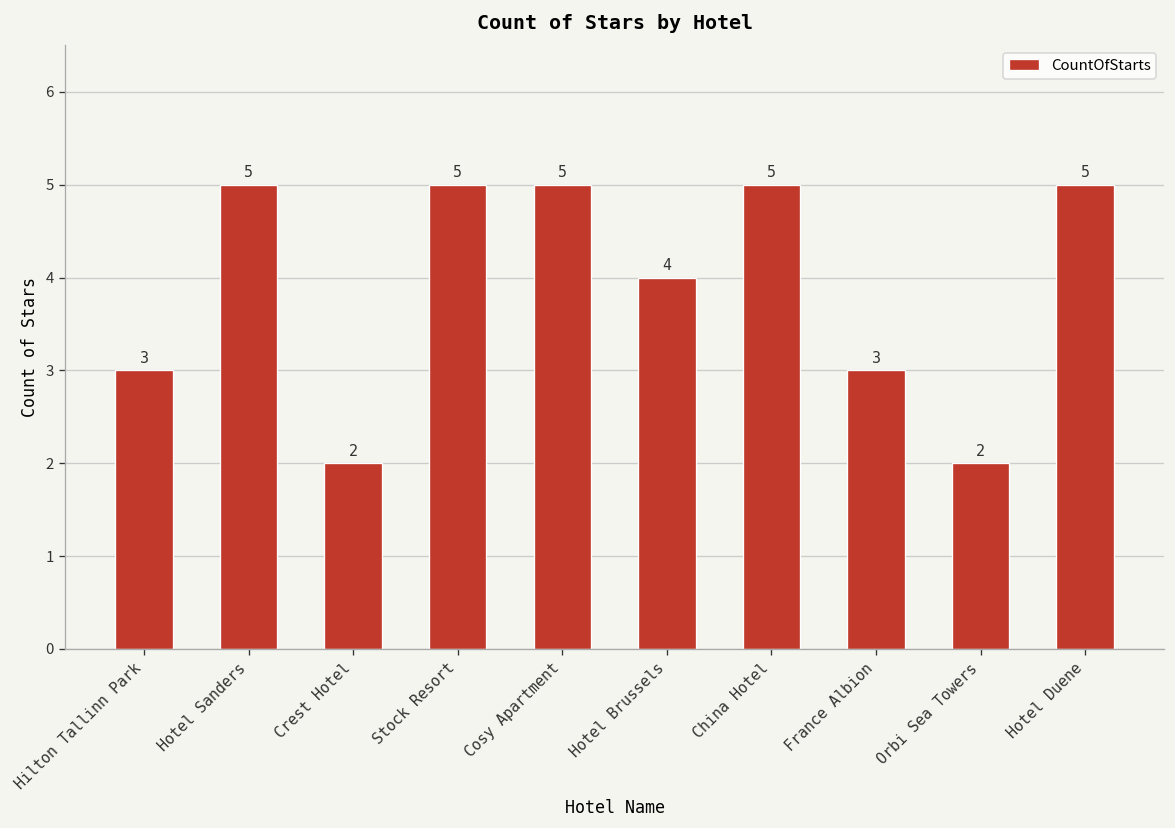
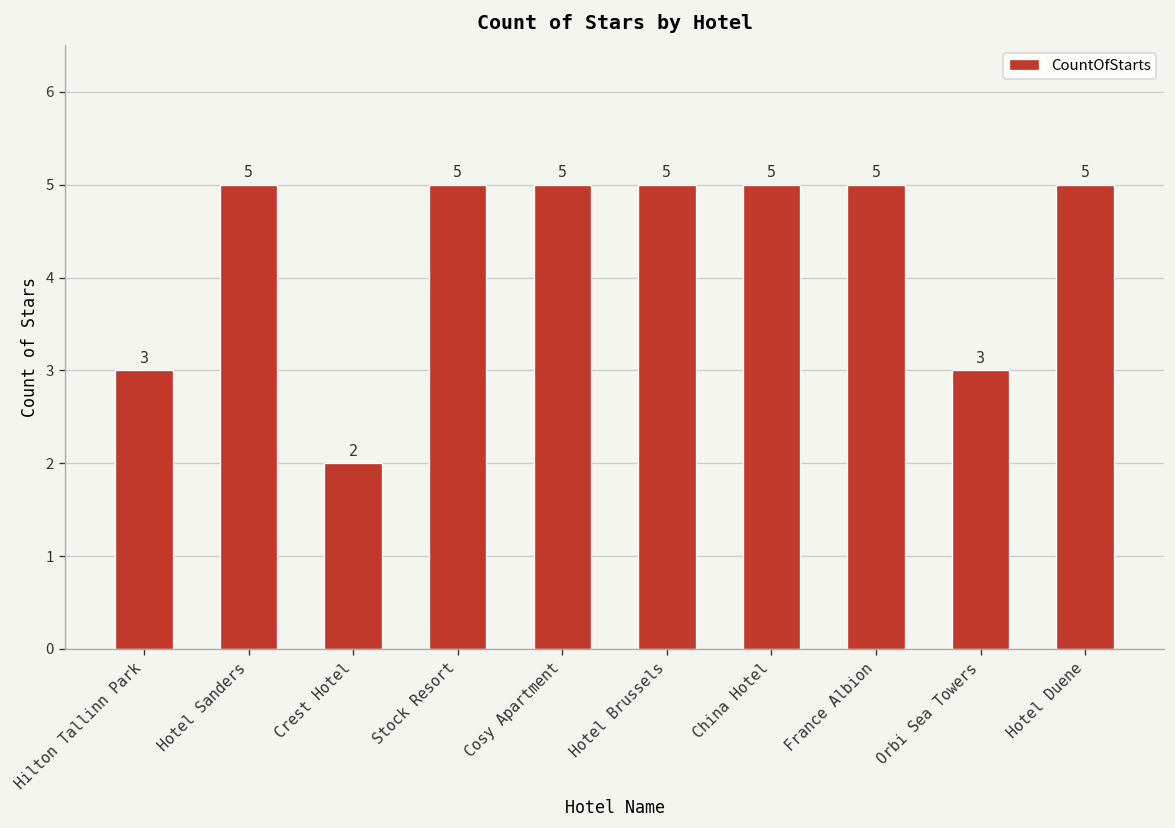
Hotel Brussels: 4 -> 5
France Albion: 3 -> 5
Orbi Sea Towers: 2 -> 3
